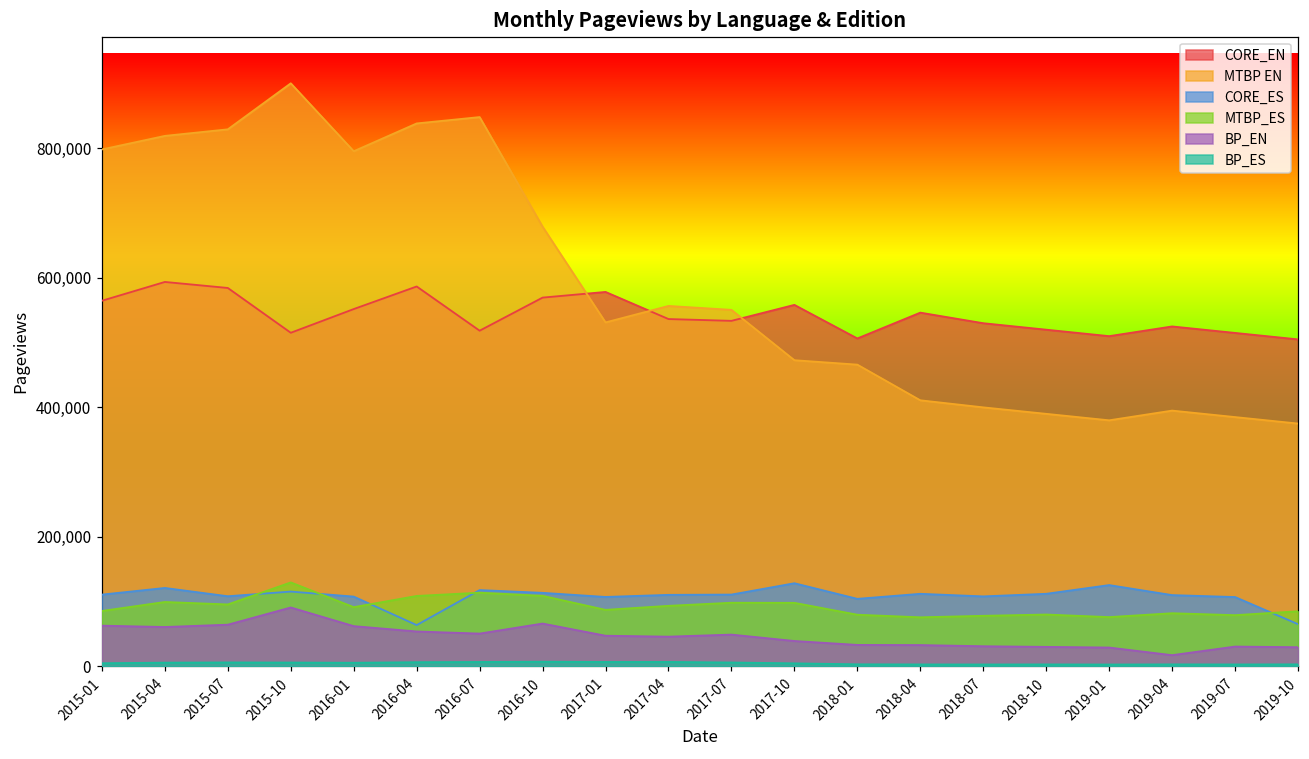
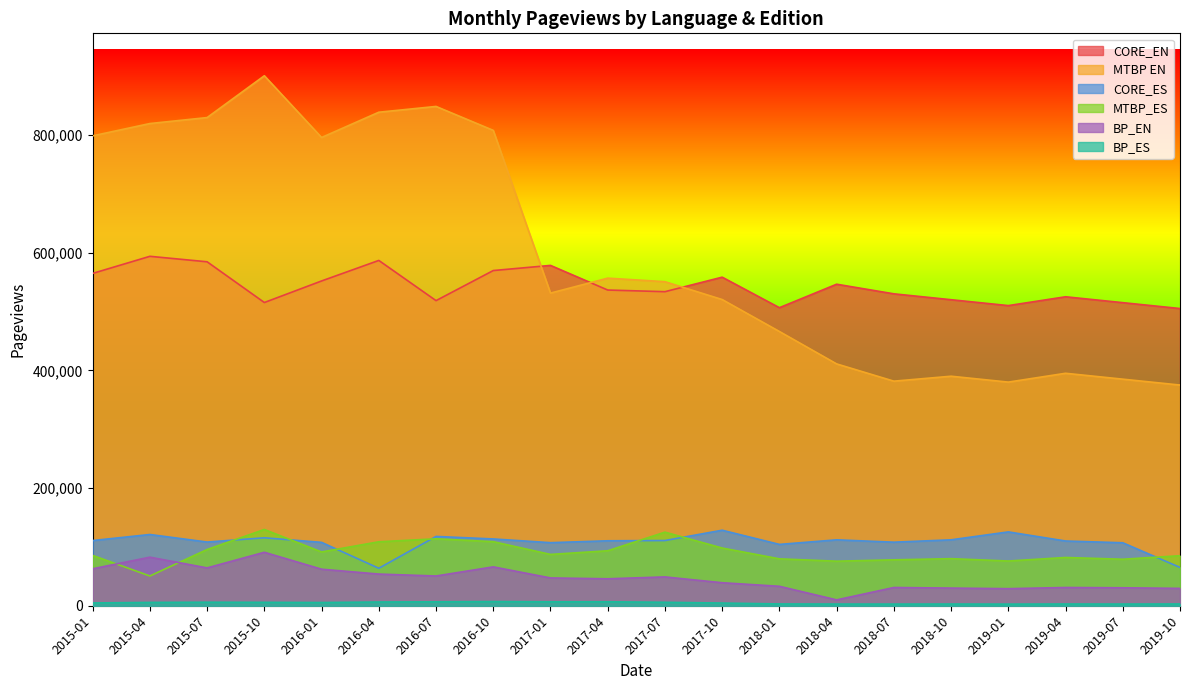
MTBP_ES, 2015-04: 100,000 -> 50,000
BP_EN, 2015-04: 60,000 -> 80,000
MTBP EN, 2016-10: 680,000 -> 810,000
MTBP_ES, 2017-07: 100,000 -> 130,000
MTBP EN, 2017-10: 470,000 -> 520,000
BP_EN, 2018-04: 30,000 -> 10,000
MTBP EN, 2018-07: 400,000 -> 380,000
BP_EN, 2019-04: 20,000 -> 30,000
